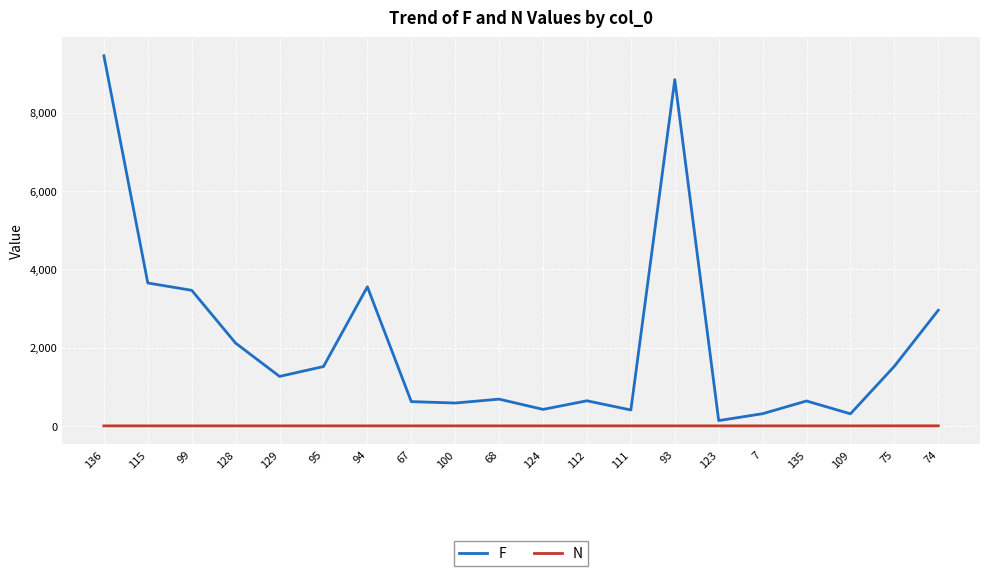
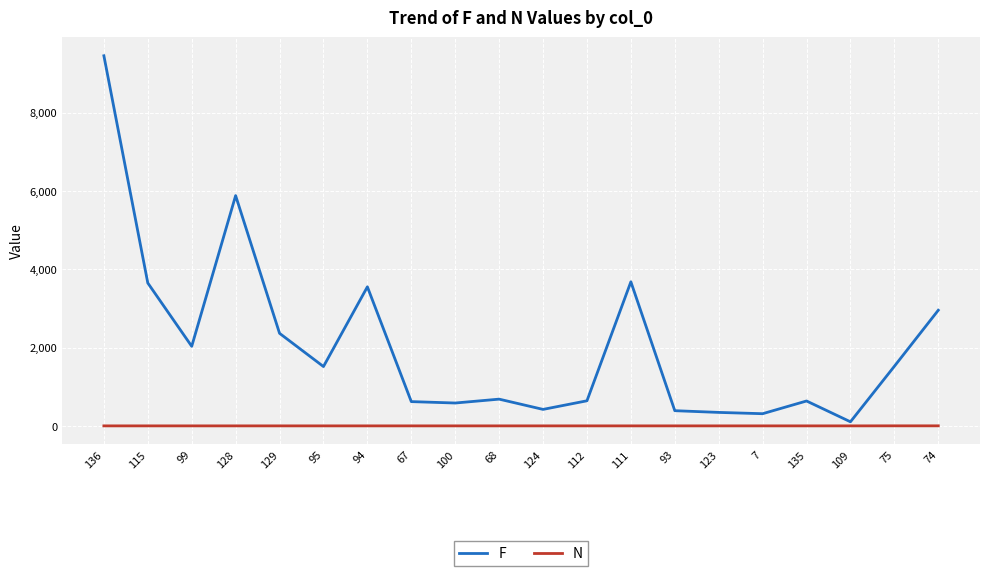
F, 99: 3,500 -> 2,000
F, 128: 2,100 -> 5,900
F, 129: 1,300 -> 2,400
F, 111: 400 -> 3,700
F, 93: 8,900 -> 400
F, 123: 100 -> 300
F, 109: 300 -> 100
